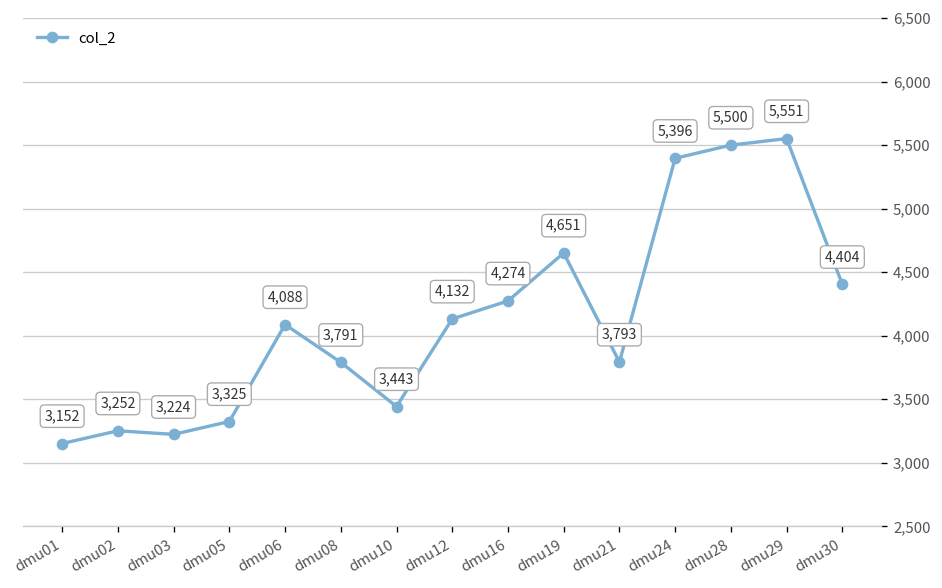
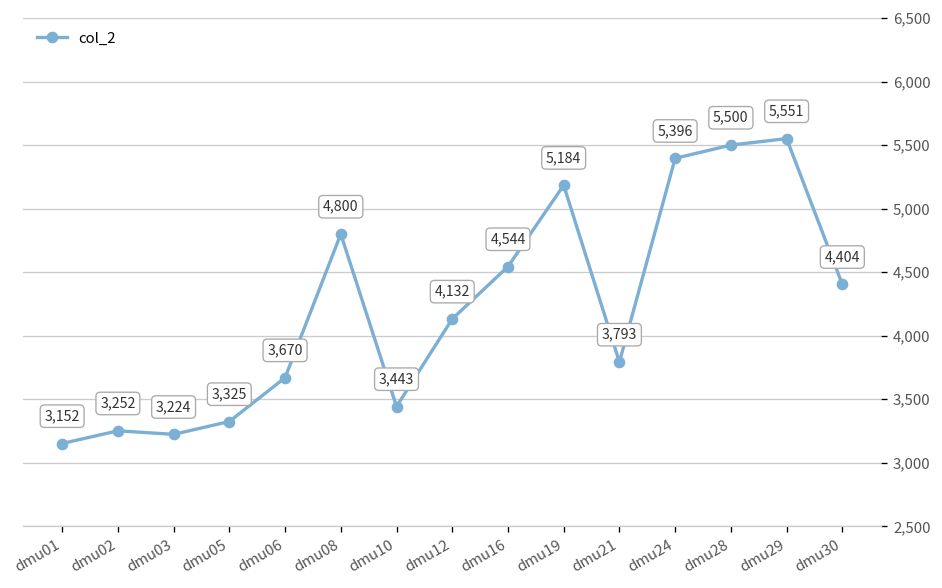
dmu06: 4,088 -> 3,670
dmu08: 3,791 -> 4,800
dmu16: 4,274 -> 4,544
dmu19: 4,651 -> 5,184
